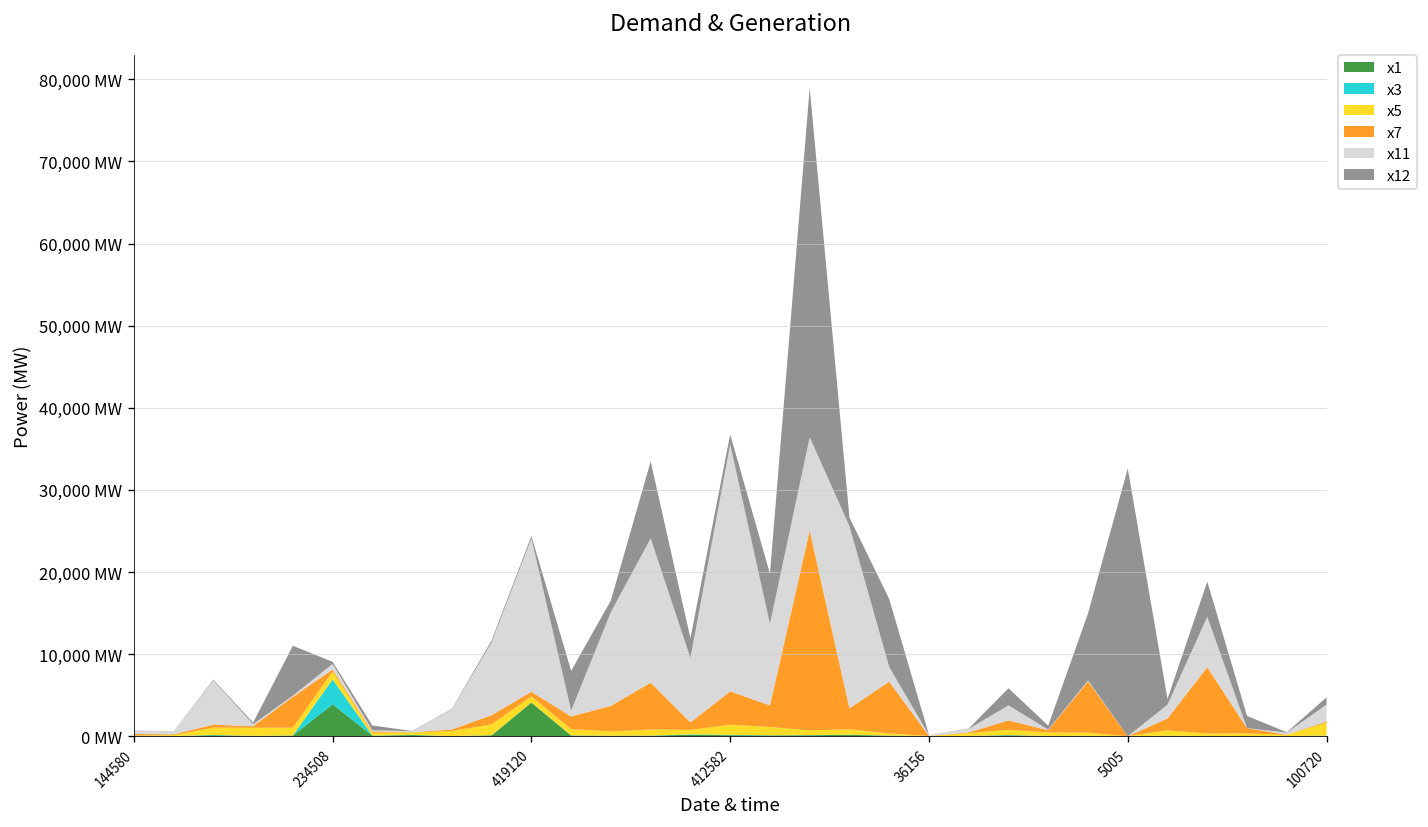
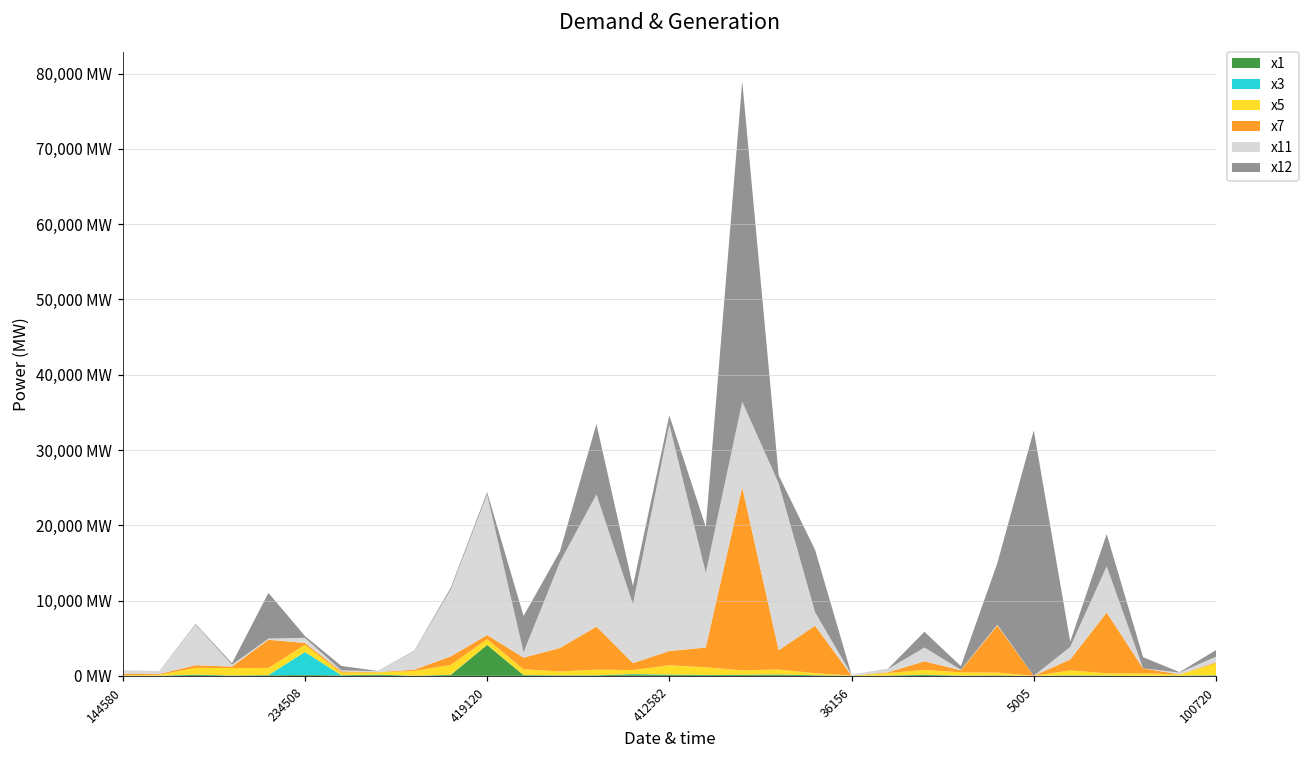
x1, 234508: 4,000 MW -> 0 MW
x7, 412582: 4,000 MW -> 2,000 MW
x11, 100720: 2,000 MW -> 1,000 MW
